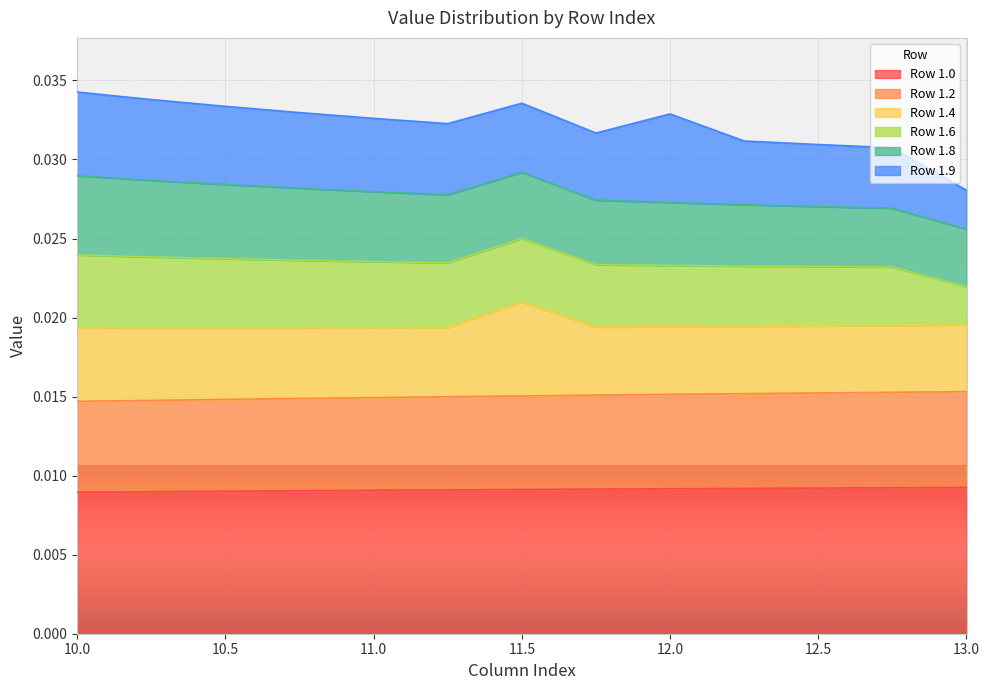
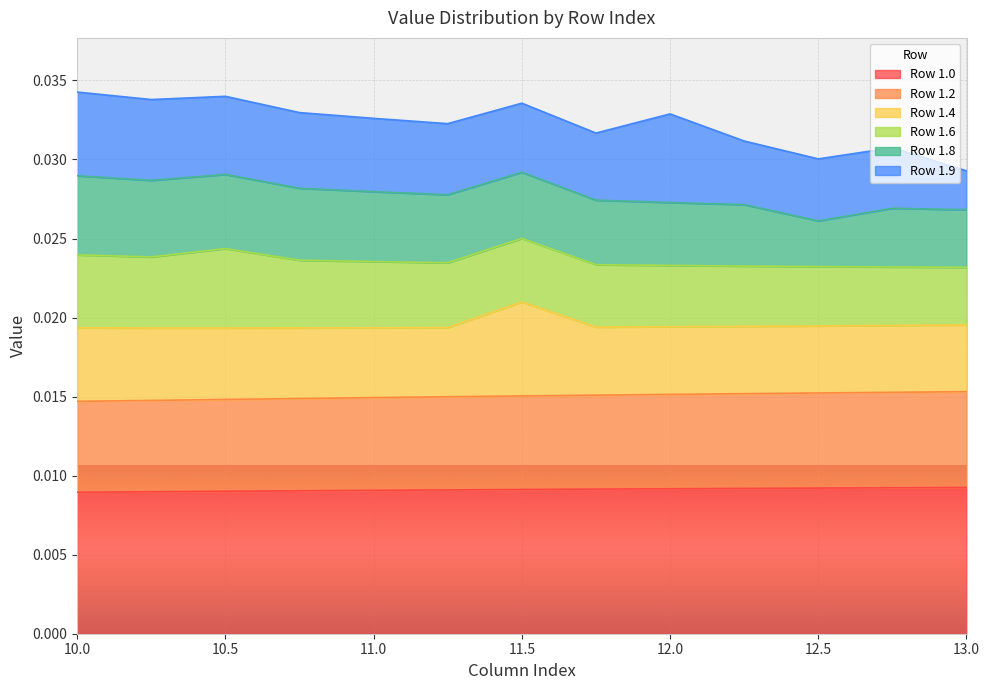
Row 1.6, 10.5: 0.0044 -> 0.0050
Row 1.8, 12.5: 0.0038 -> 0.0029
Row 1.6, 13.0: 0.0024 -> 0.0036
